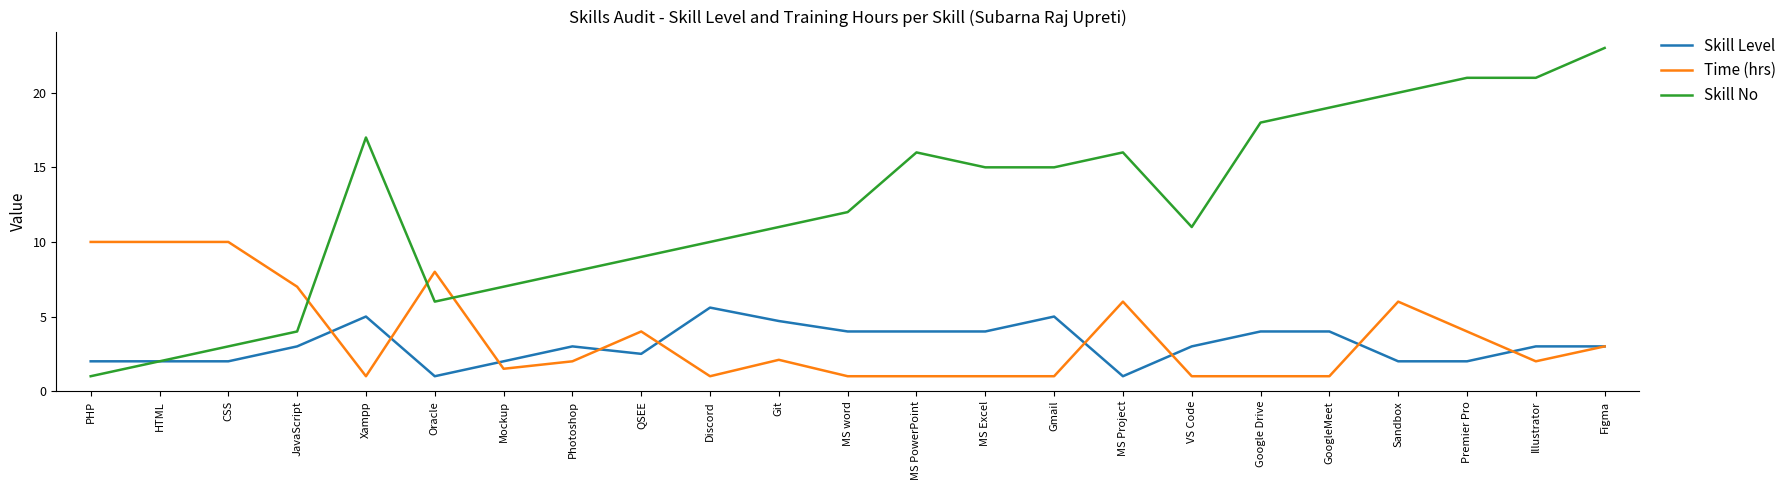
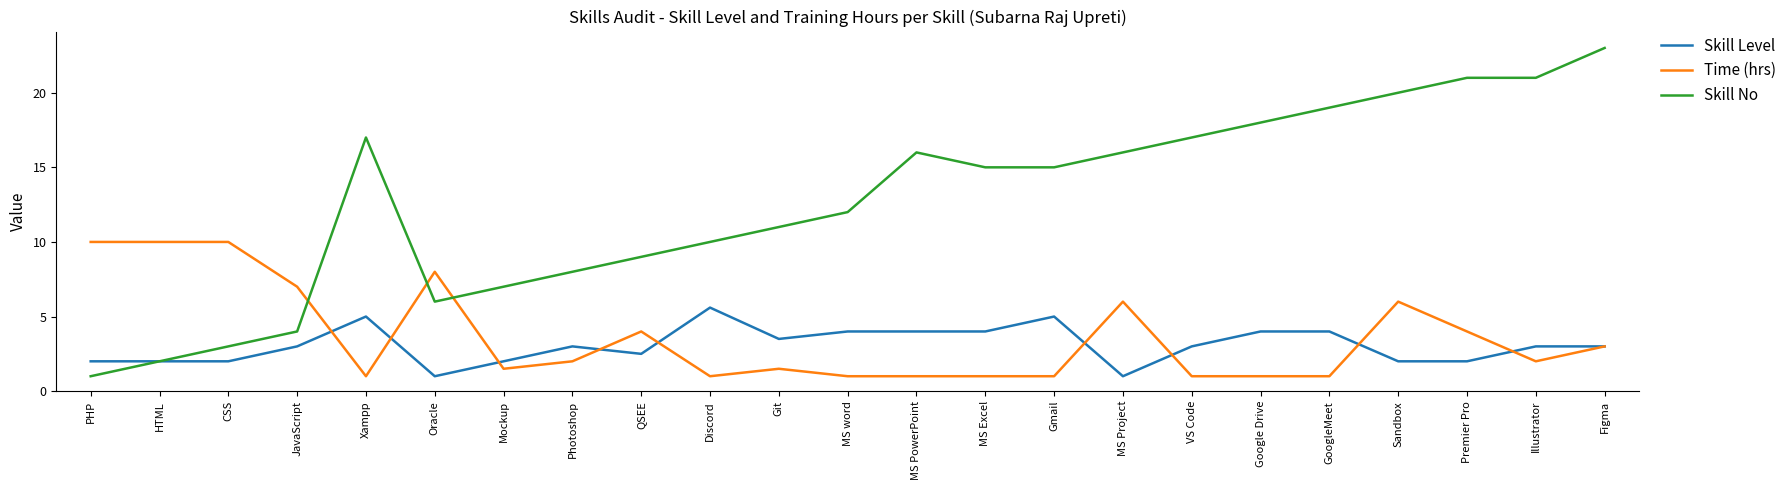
Skill Level, Git: 4.7 -> 3.5
Time (hrs), Git: 2.1 -> 1.5
Skill No, VS Code: 11 -> 17
